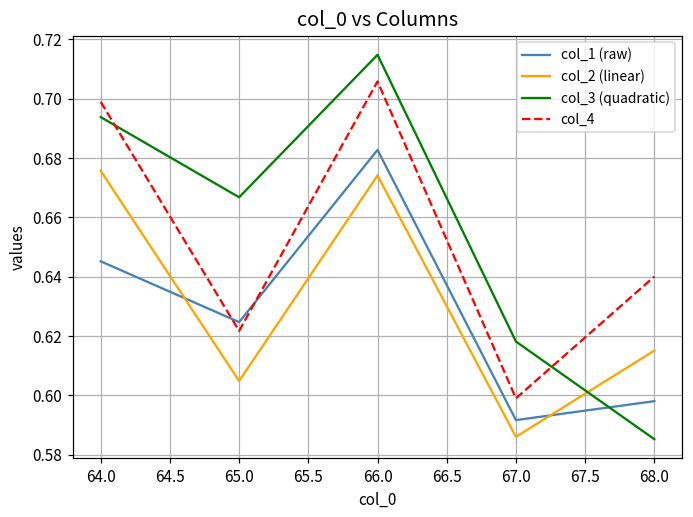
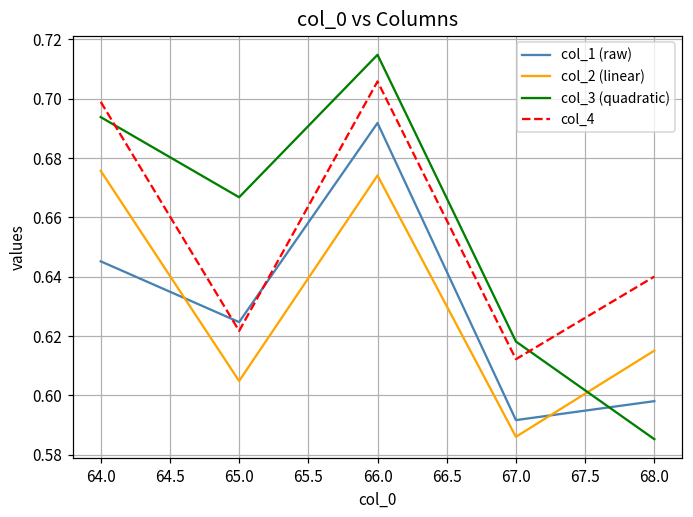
col_1 (raw), 66.0: 0.683 -> 0.692
col_4, 67.0: 0.599 -> 0.612
